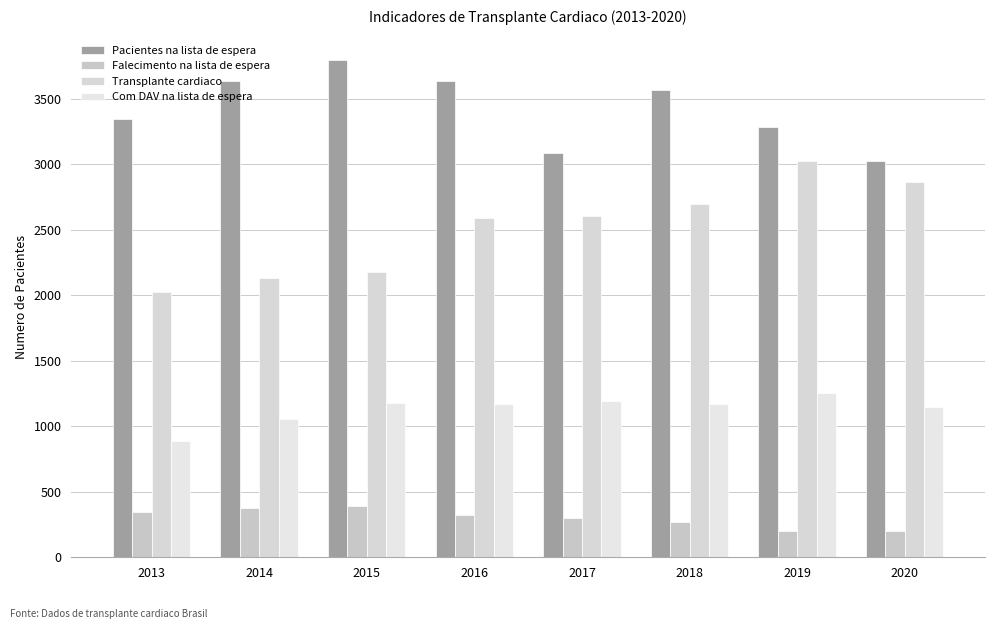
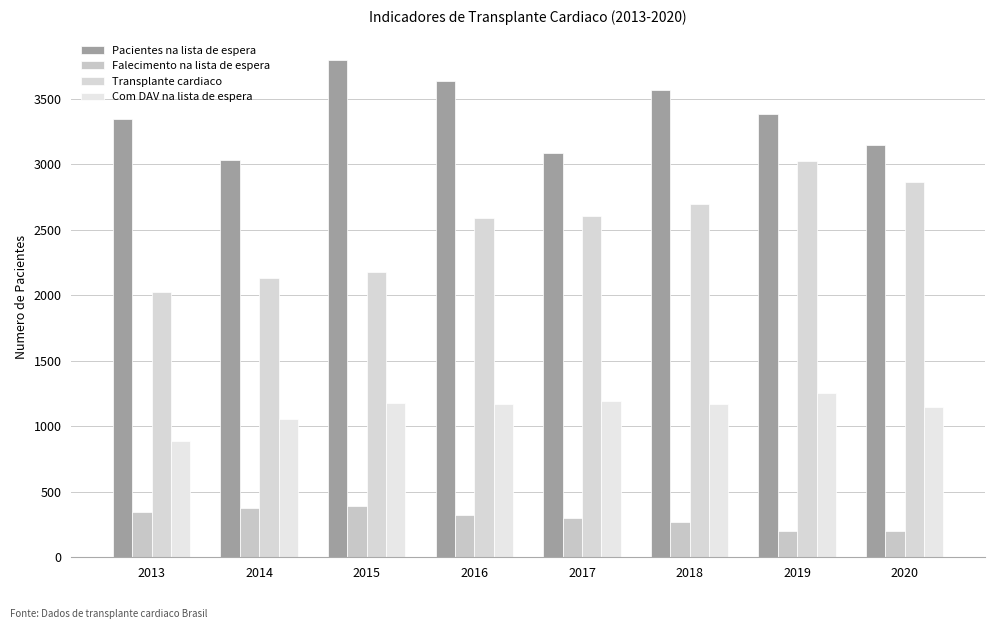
Pacientes na lista de espera, 2014: 3630 -> 3040
Pacientes na lista de espera, 2019: 3280 -> 3390
Pacientes na lista de espera, 2020: 3030 -> 3150
